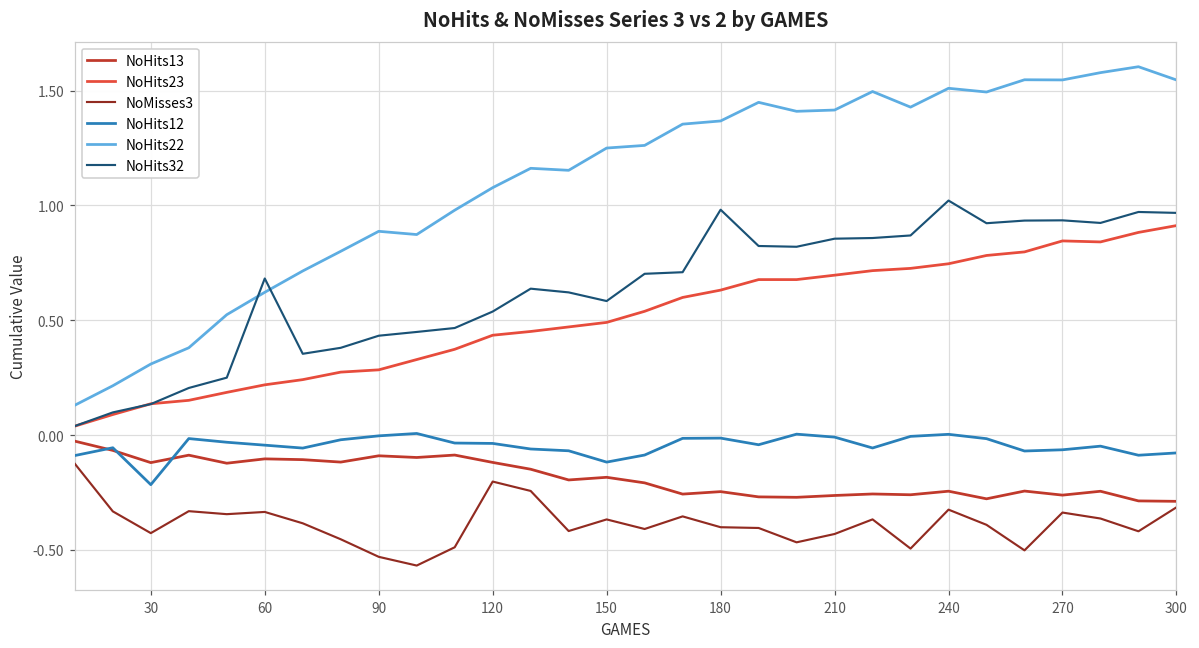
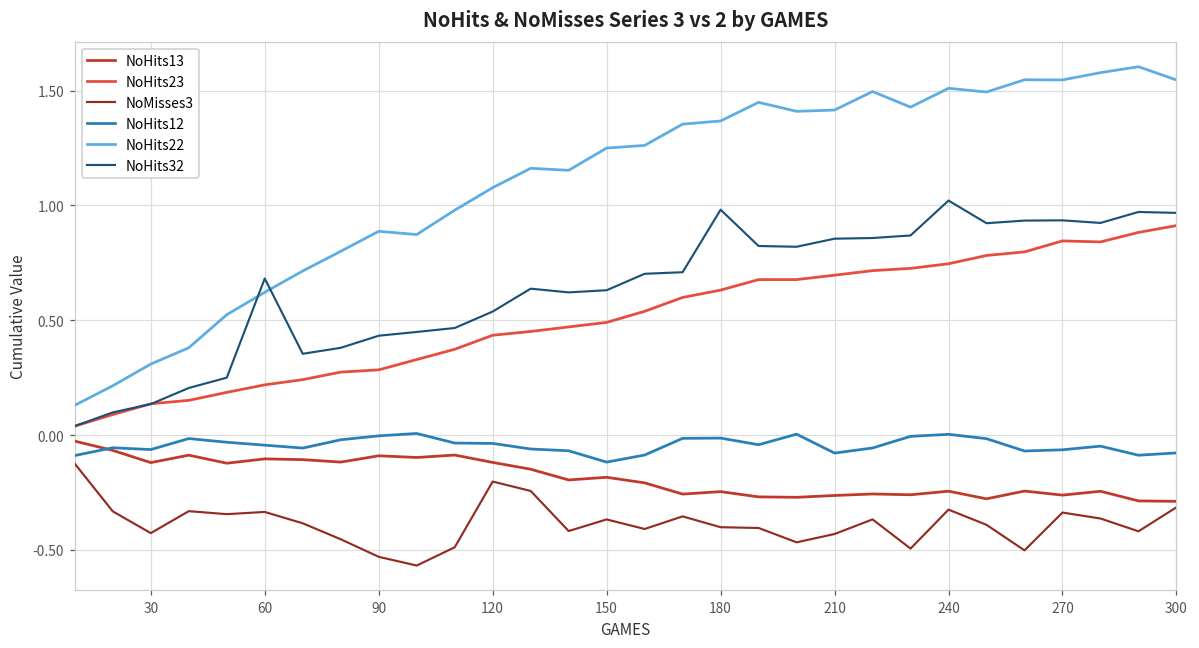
NoHits12, 30: -0.22 -> -0.06
NoHits32, 150: 0.58 -> 0.63
NoHits12, 210: -0.01 -> -0.08
